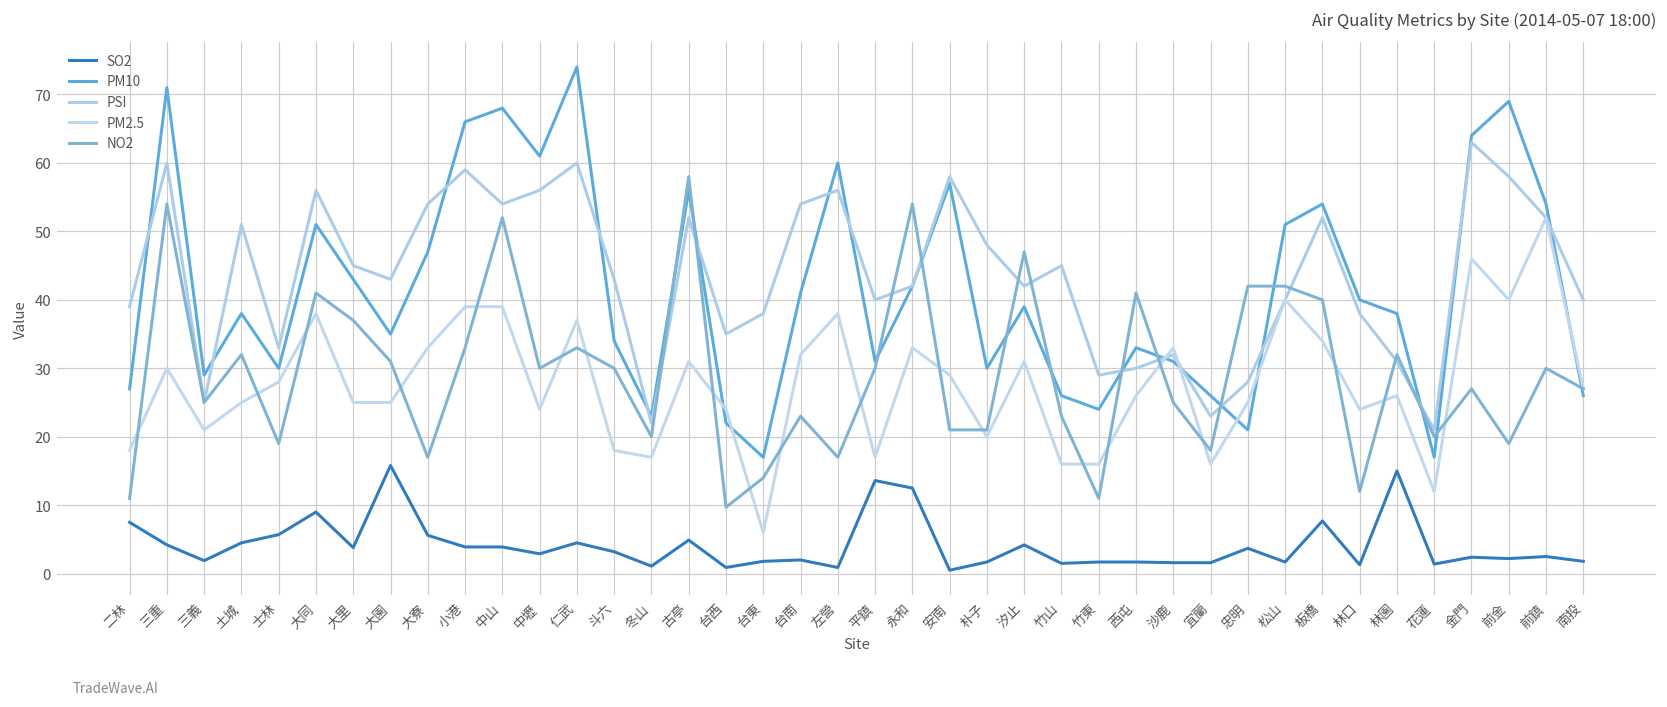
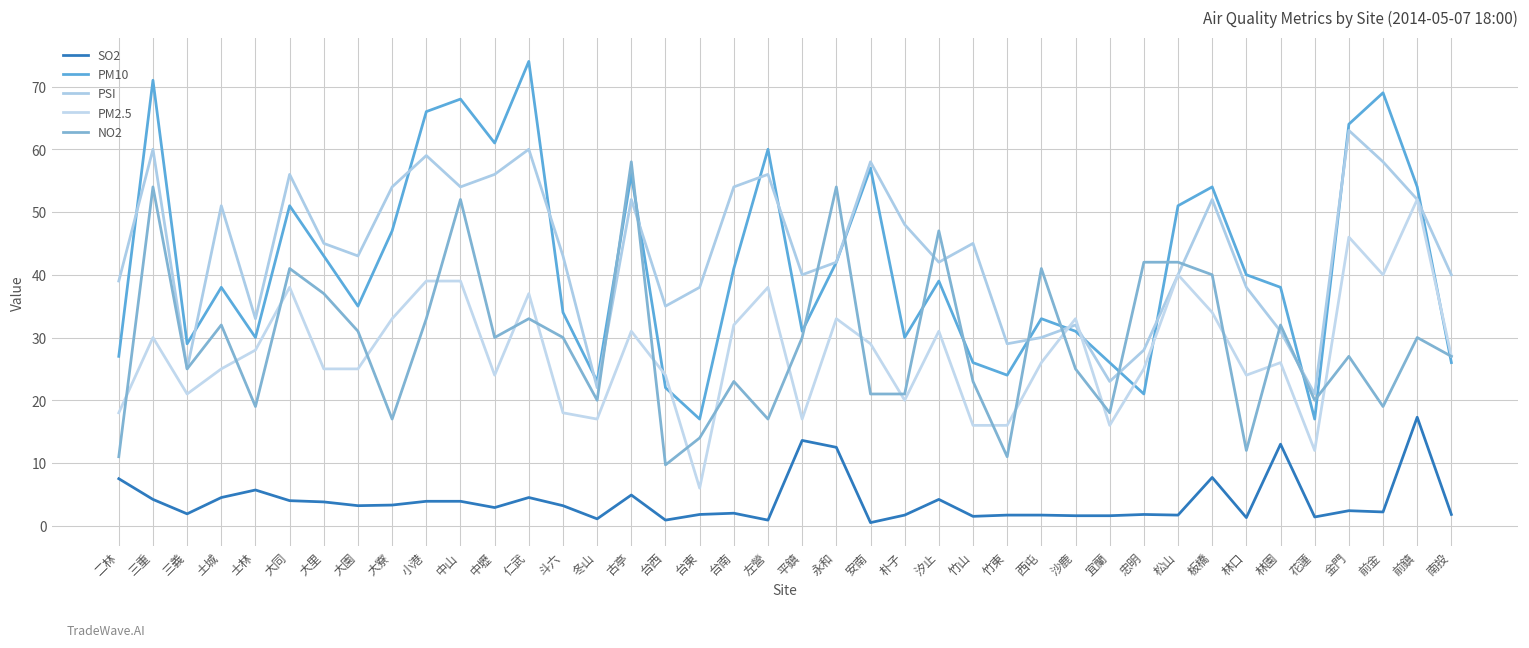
SO2, 大同: 9 -> 4
SO2, 大園: 16 -> 3
SO2, 大寮: 6 -> 3
SO2, 忠明: 4 -> 2
SO2, 林園: 15 -> 13
SO2, 前鎮: 3 -> 17
